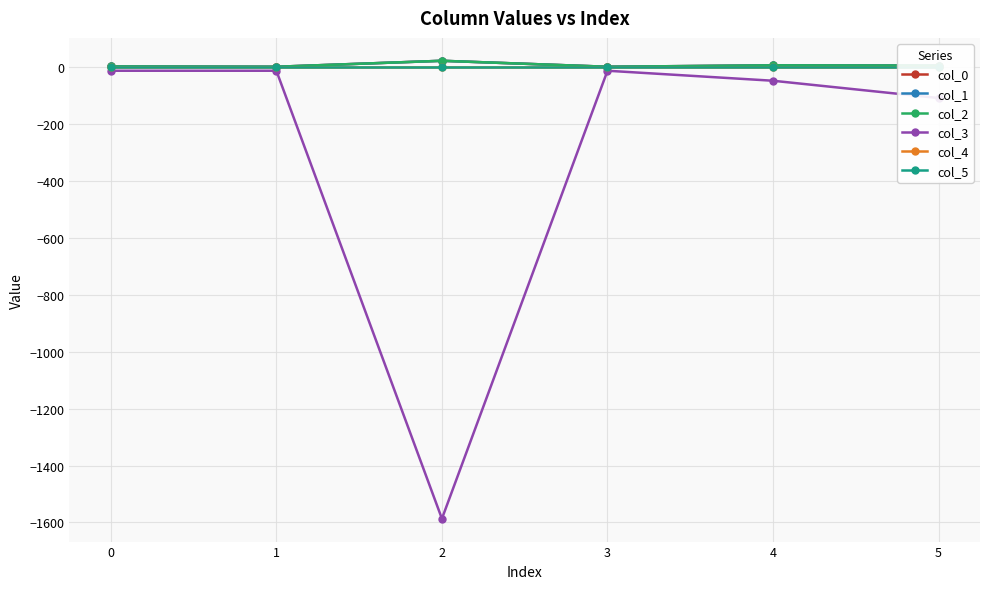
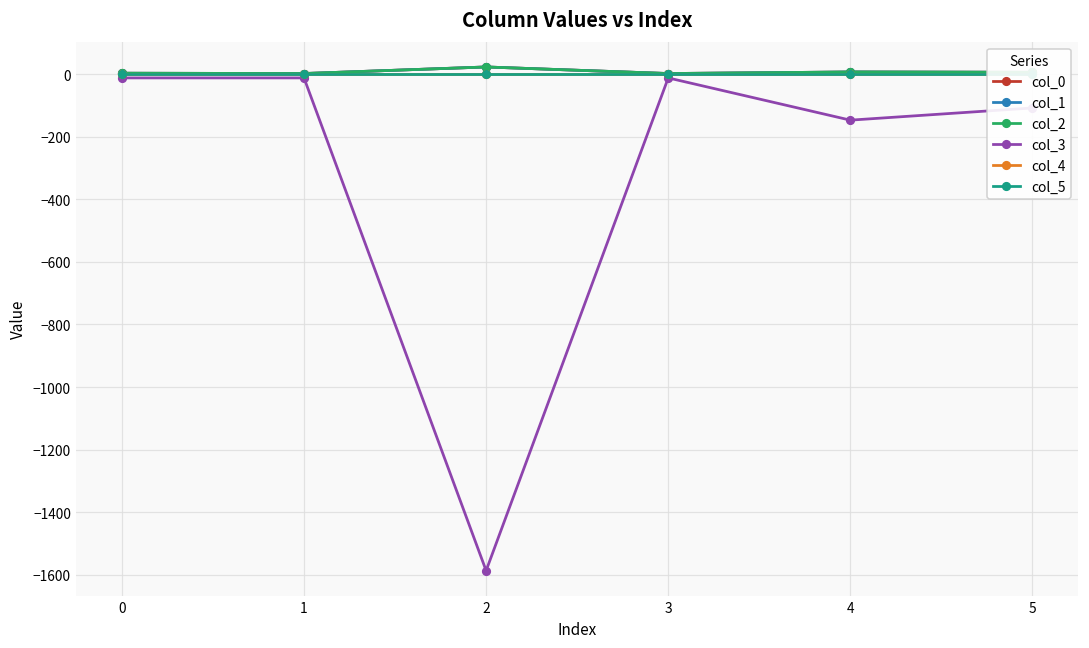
col_3, 4: -50 -> -150
